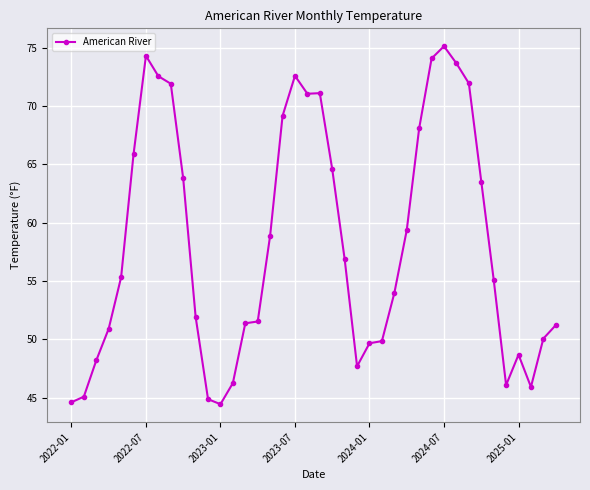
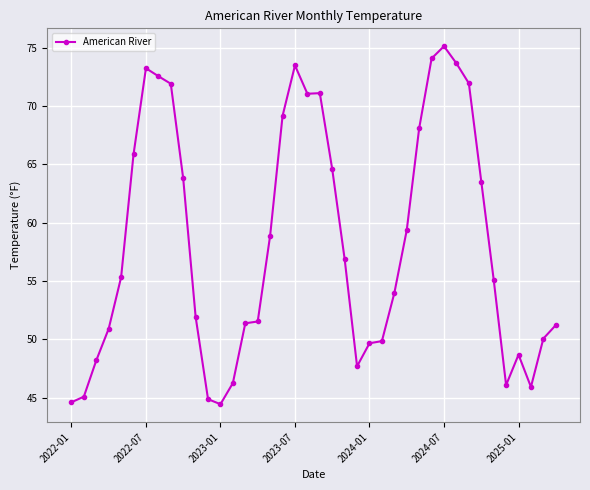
2022-07: 74.3 -> 73.2
2023-07: 72.6 -> 73.5
